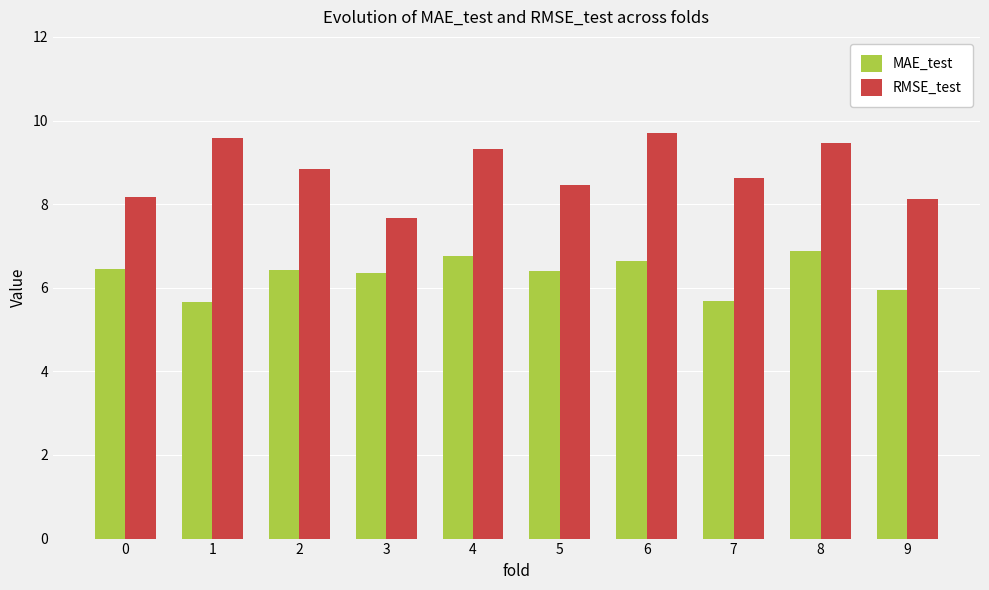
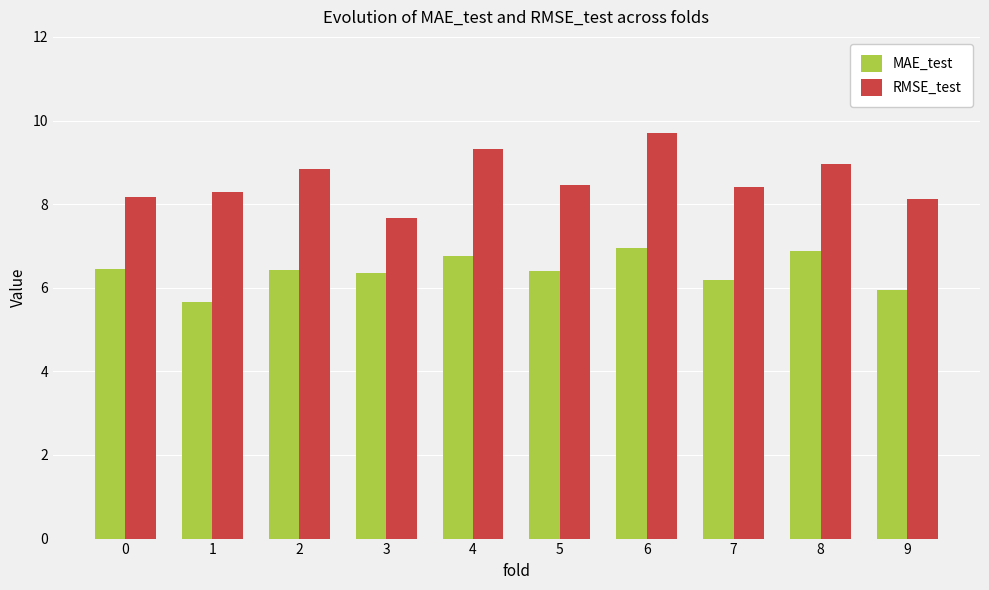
RMSE_test, 1: 9.6 -> 8.3
MAE_test, 6: 6.6 -> 7.0
MAE_test, 7: 5.7 -> 6.2
RMSE_test, 7: 8.6 -> 8.4
RMSE_test, 8: 9.5 -> 9.0
